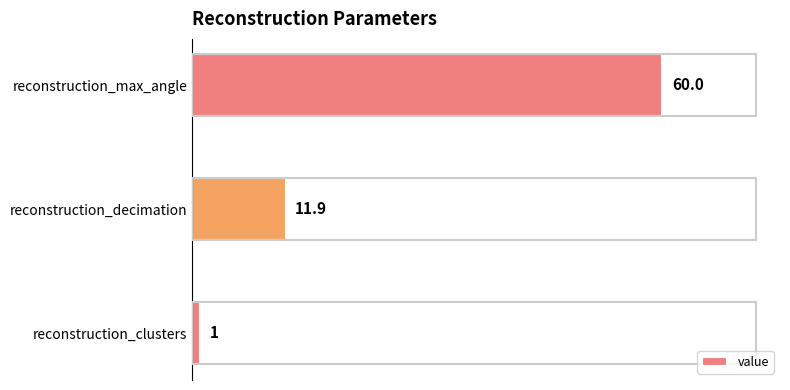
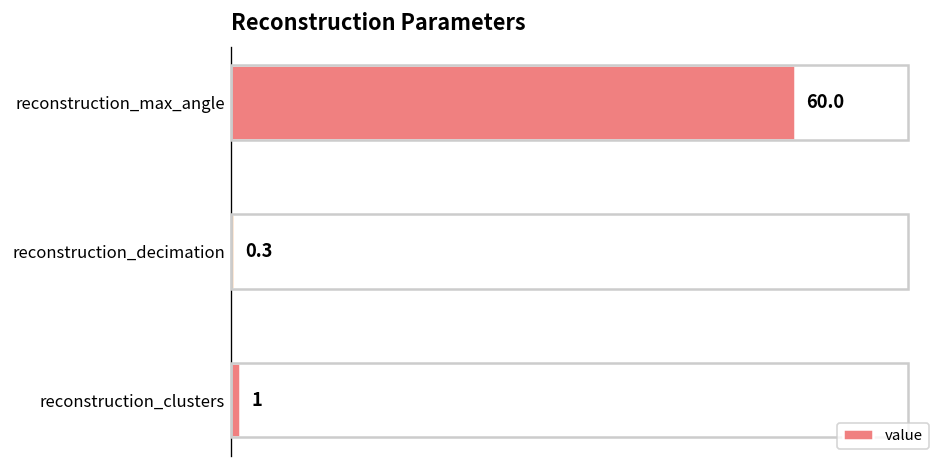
reconstruction_decimation: 11.9 -> 0.3
